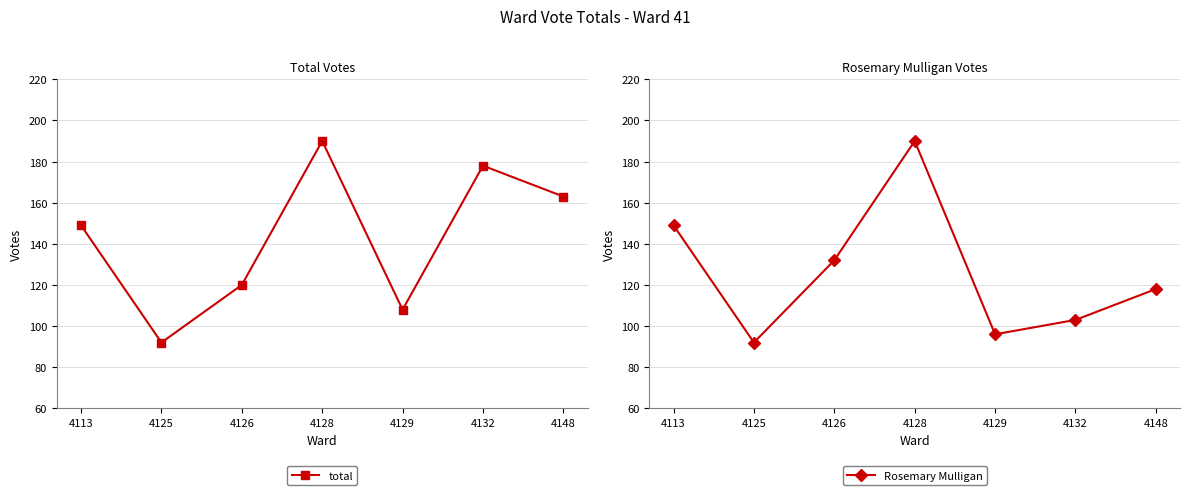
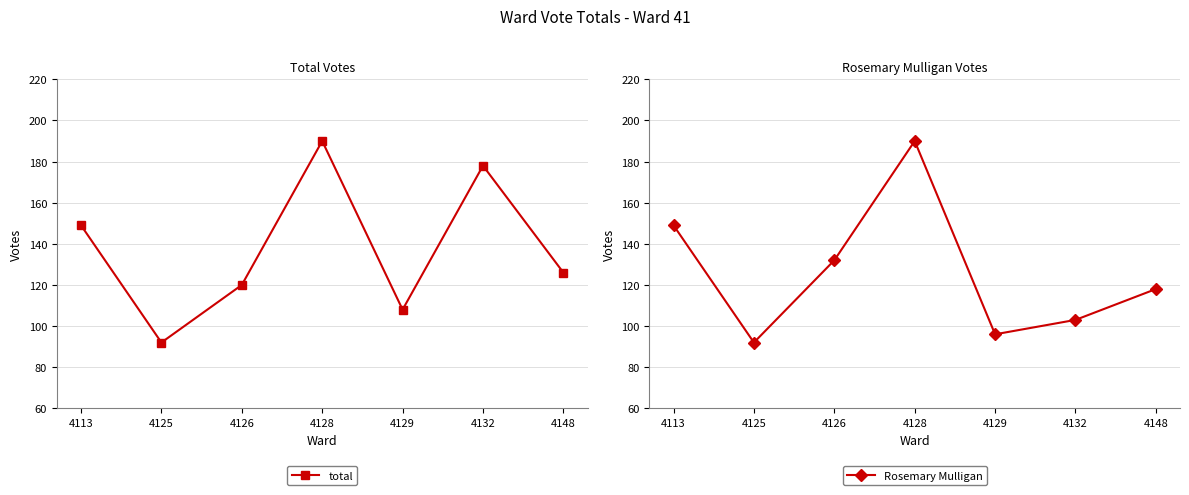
Total Votes, 4148: 163 -> 126
